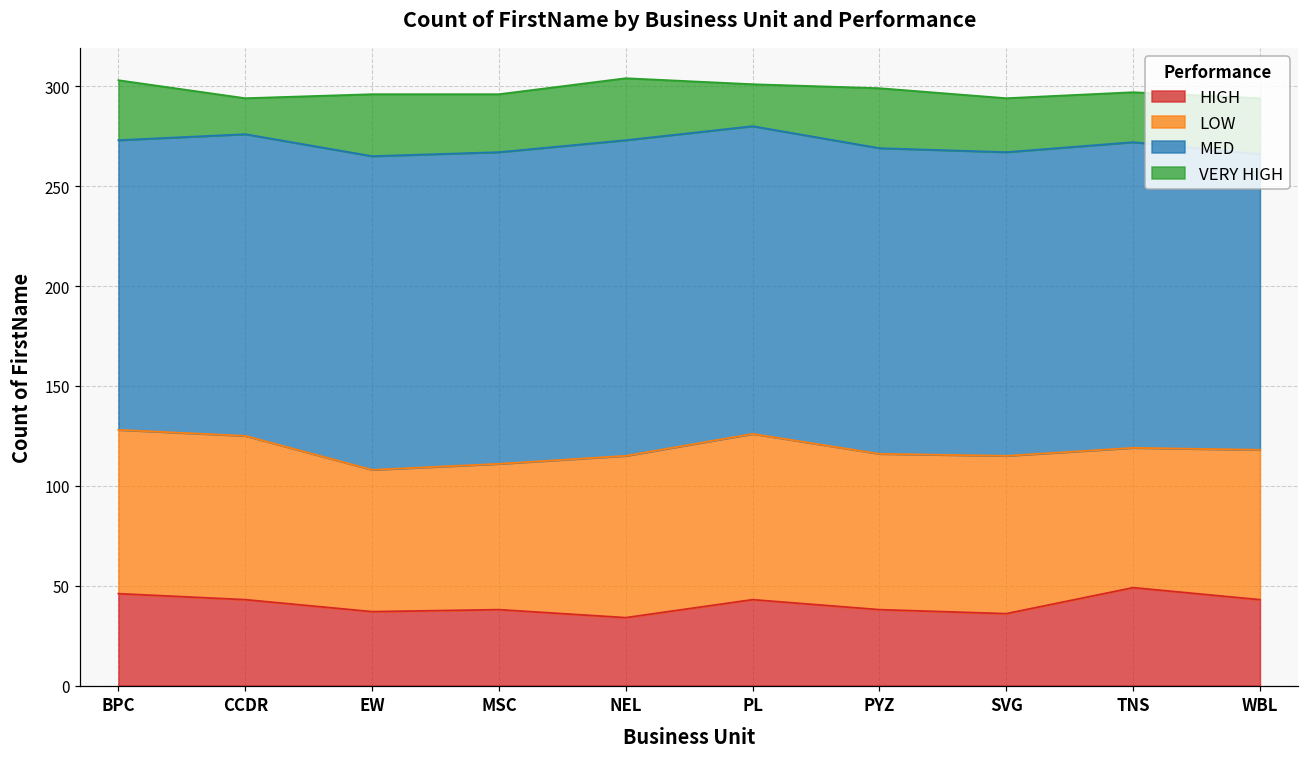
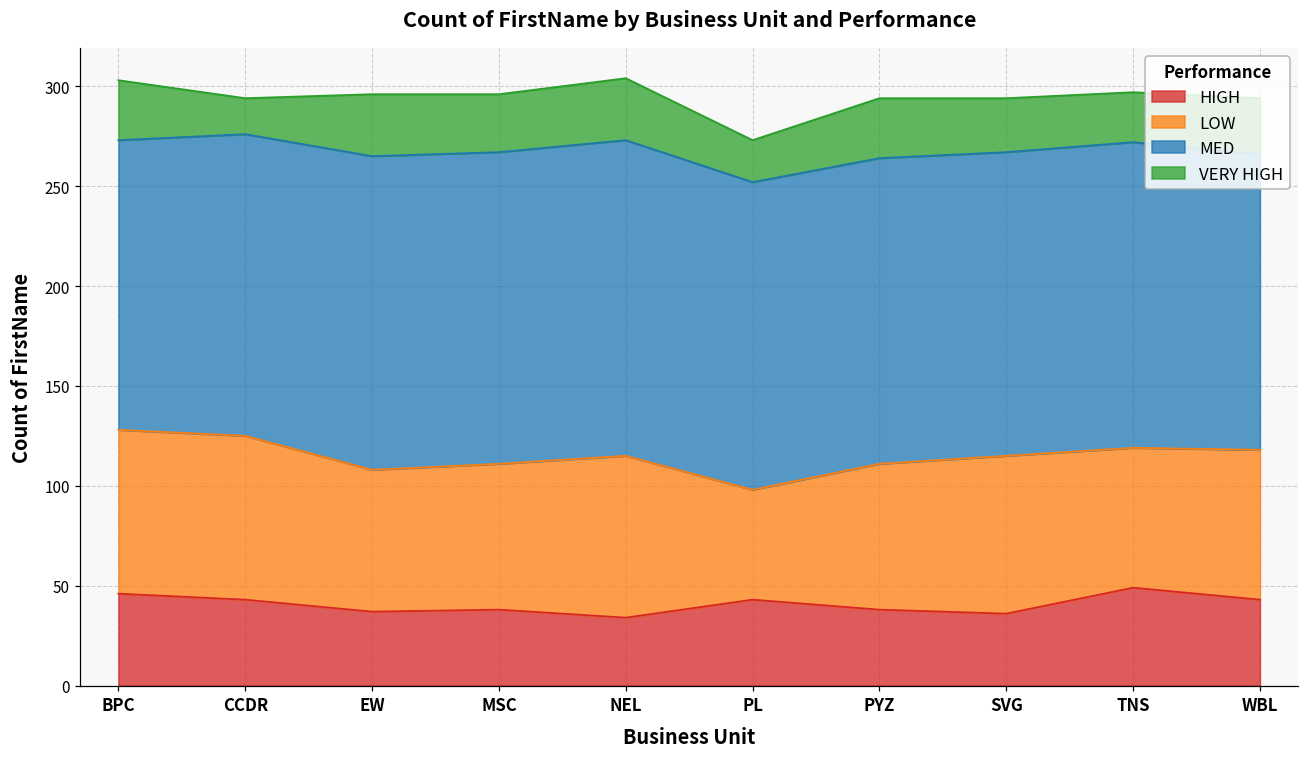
LOW, PL: 83 -> 55
LOW, PYZ: 78 -> 73
